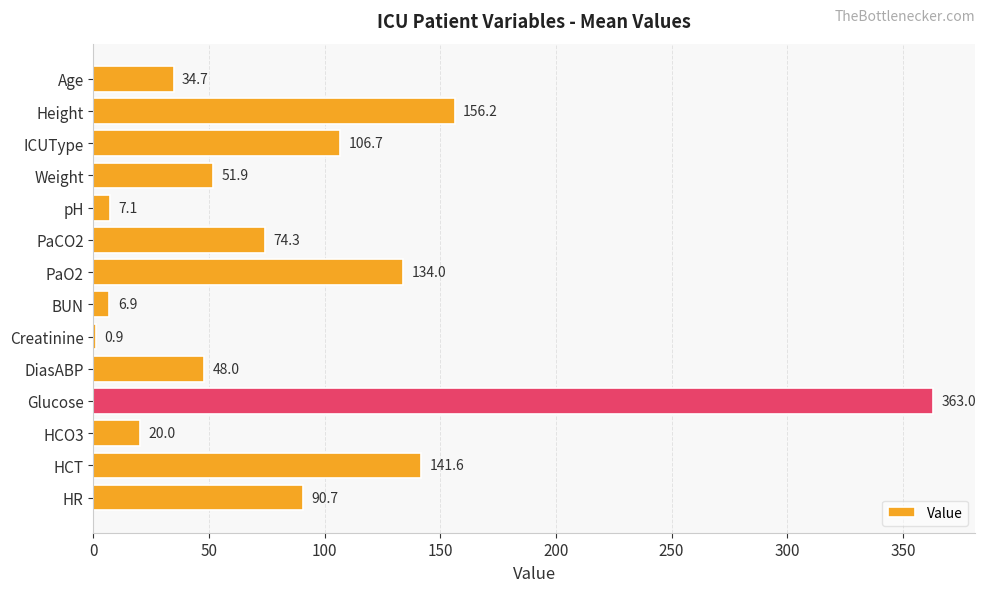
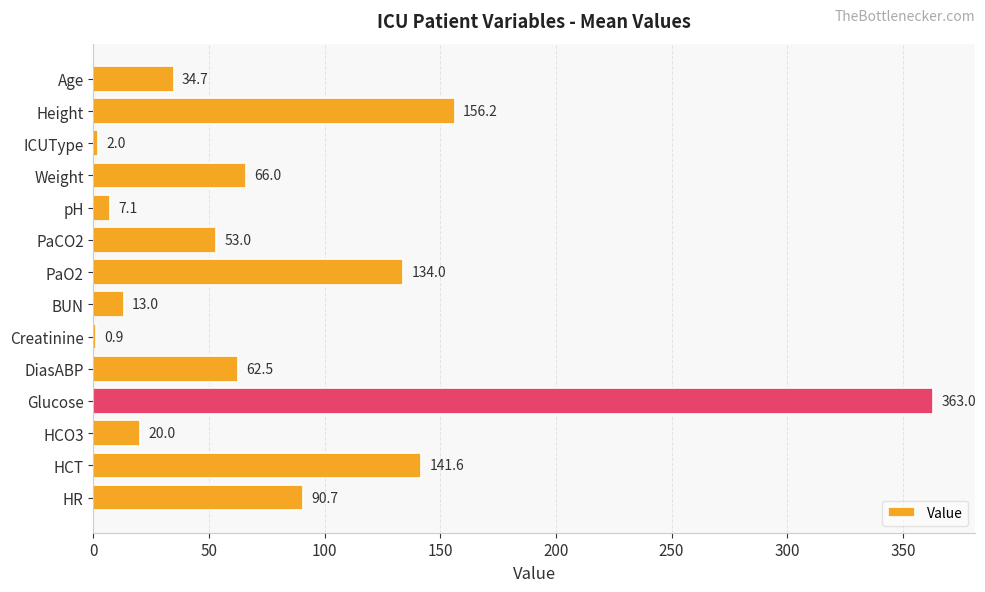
ICUType: 106.7 -> 2.0
Weight: 51.9 -> 66.0
PaCO2: 74.3 -> 53.0
BUN: 6.9 -> 13.0
DiasABP: 48.0 -> 62.5
